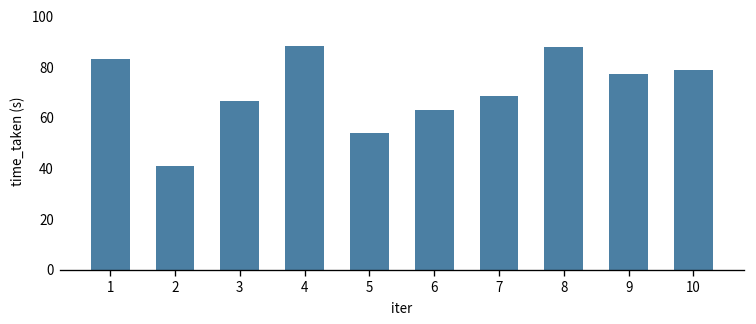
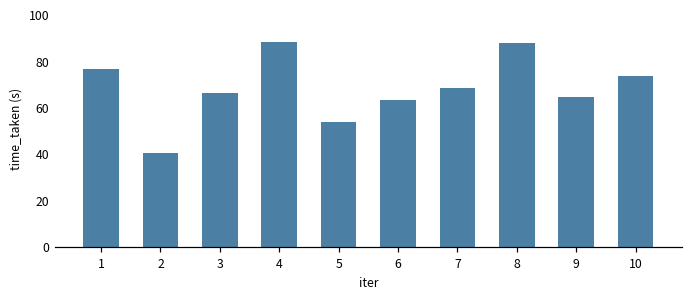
1: 83 -> 77
9: 77 -> 65
10: 79 -> 74
